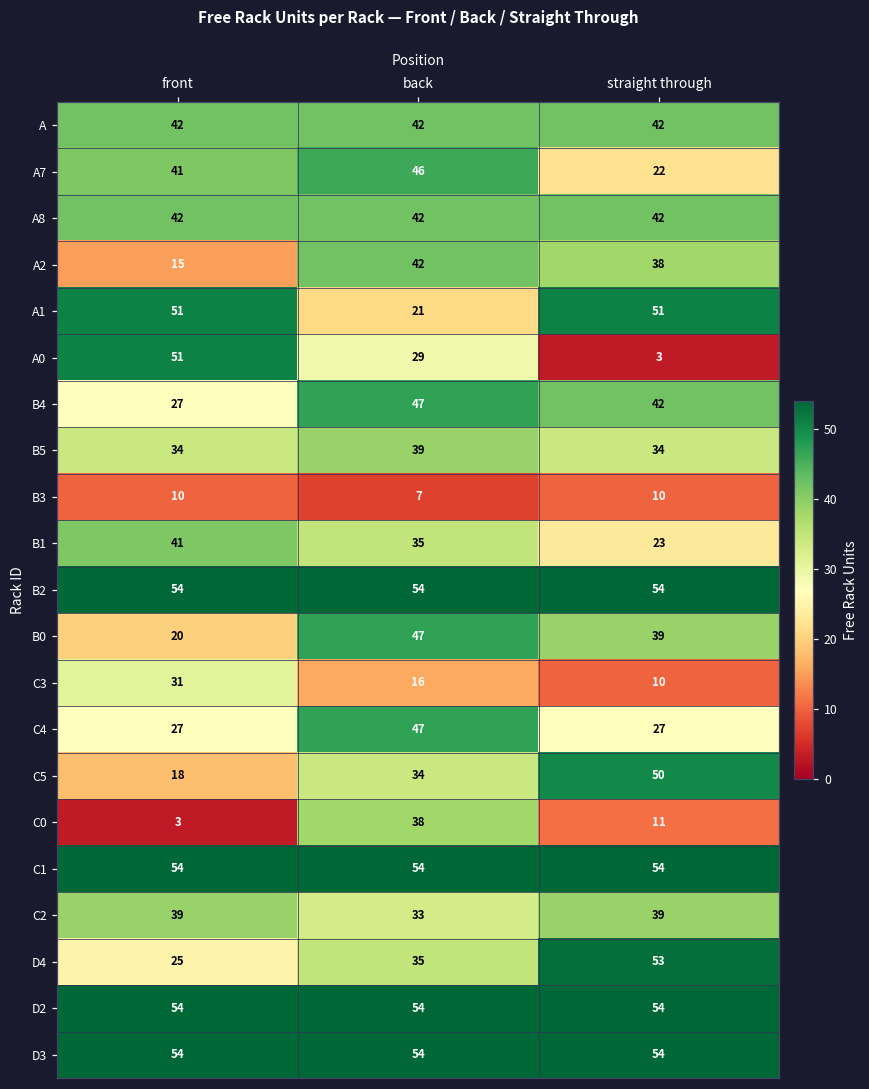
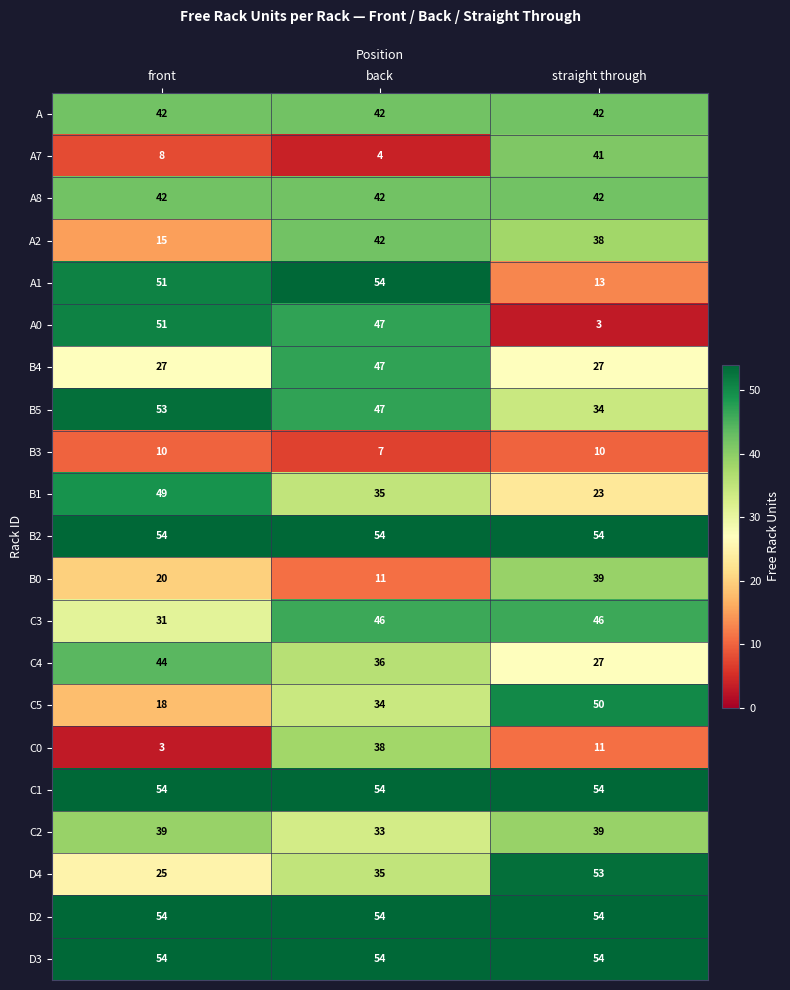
A7, front: 41 -> 8
A7, back: 46 -> 4
A7, straight through: 22 -> 41
A1, back: 21 -> 54
A1, straight through: 51 -> 13
A0, back: 29 -> 47
B4, straight through: 42 -> 27
B5, front: 34 -> 53
B5, back: 39 -> 47
B1, front: 41 -> 49
B0, back: 47 -> 11
C3, back: 16 -> 46
C3, straight through: 10 -> 46
C4, front: 27 -> 44
C4, back: 47 -> 36
